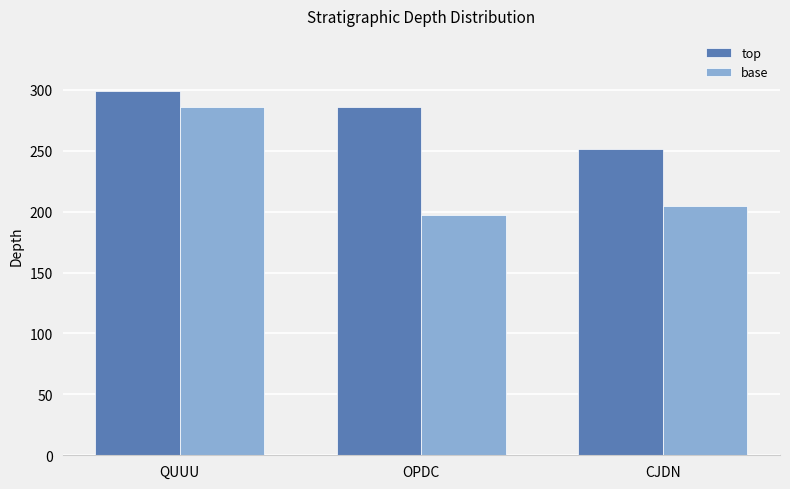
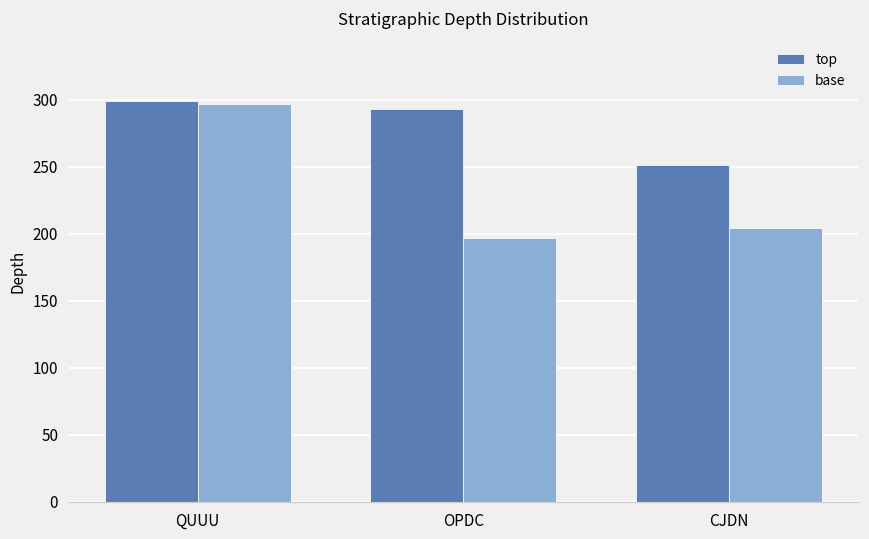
base, QUUU: 286 -> 297
top, OPDC: 286 -> 293
